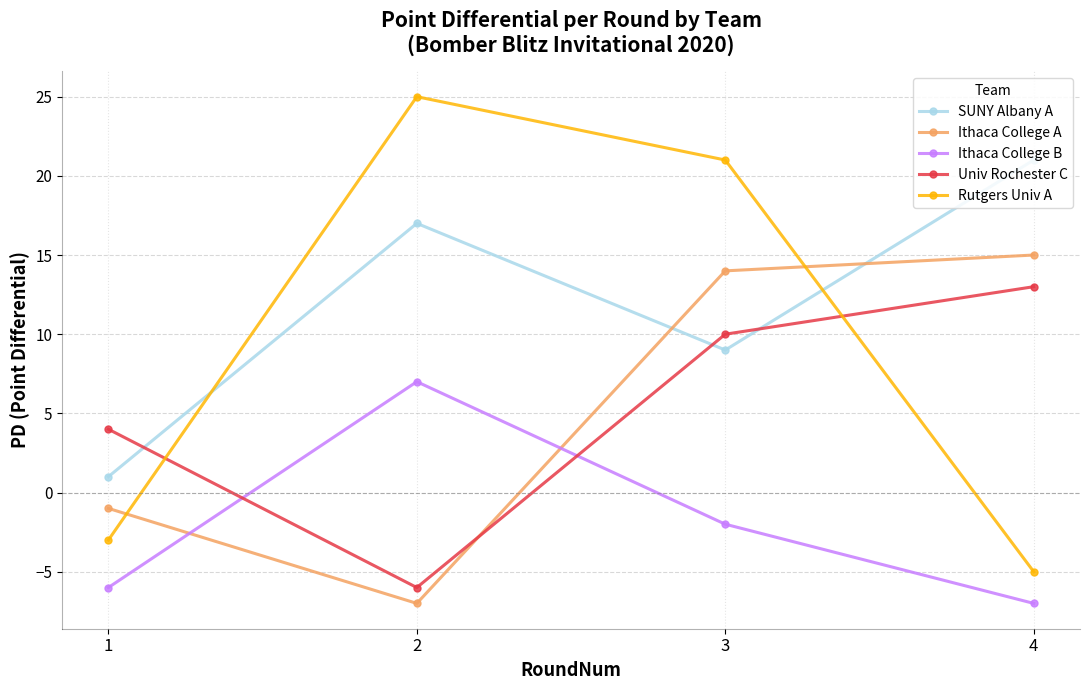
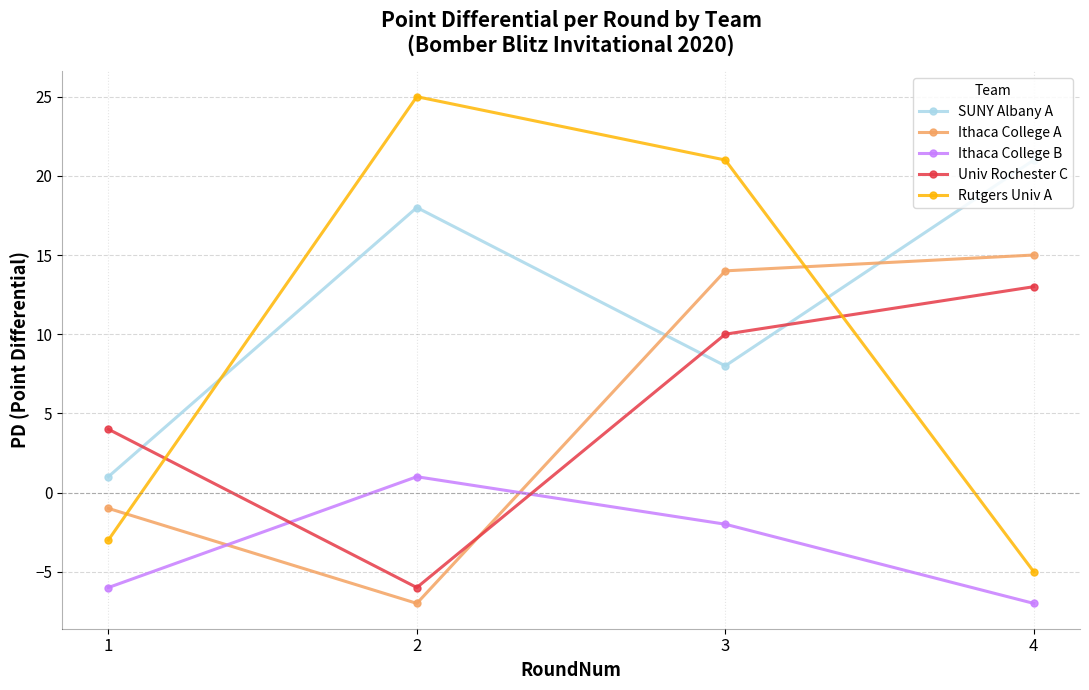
SUNY Albany A, 2: 17 -> 18
Ithaca College B, 2: 7 -> 1
SUNY Albany A, 3: 9 -> 8
